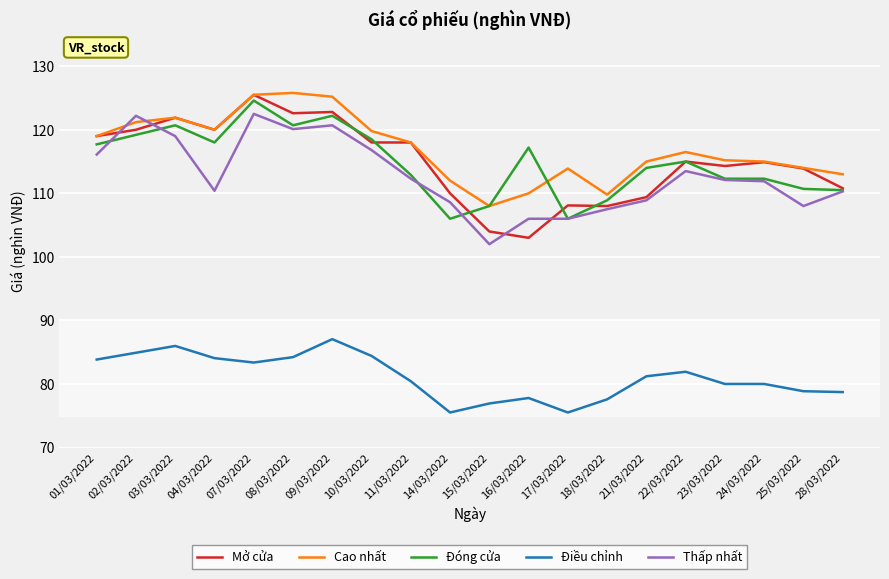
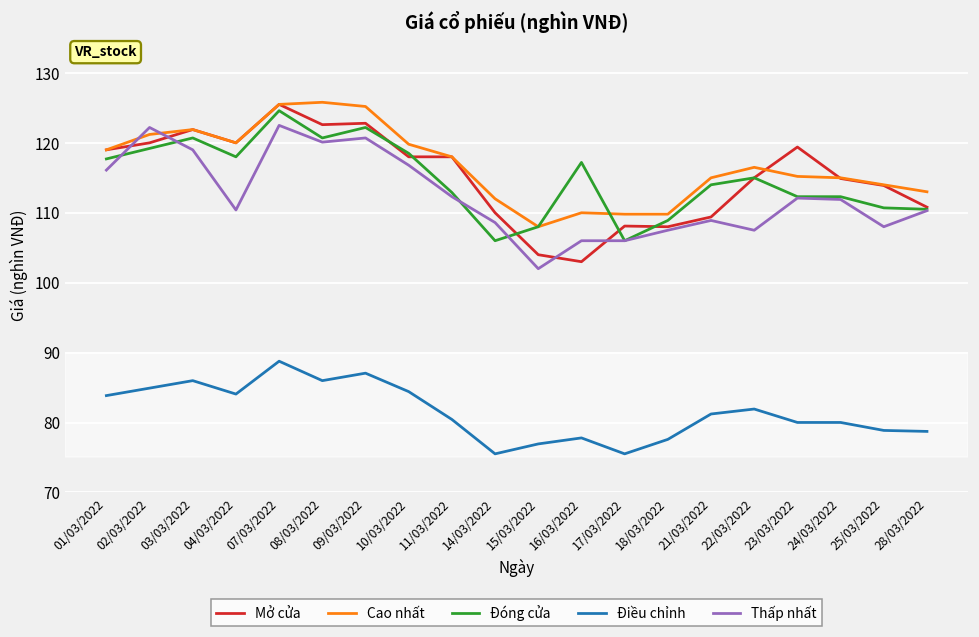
Điều chỉnh, 07/03/2022: 83 -> 89
Điều chỉnh, 08/03/2022: 84 -> 86
Cao nhất, 17/03/2022: 114 -> 110
Thấp nhất, 22/03/2022: 114 -> 108
Mở cửa, 23/03/2022: 114 -> 119
